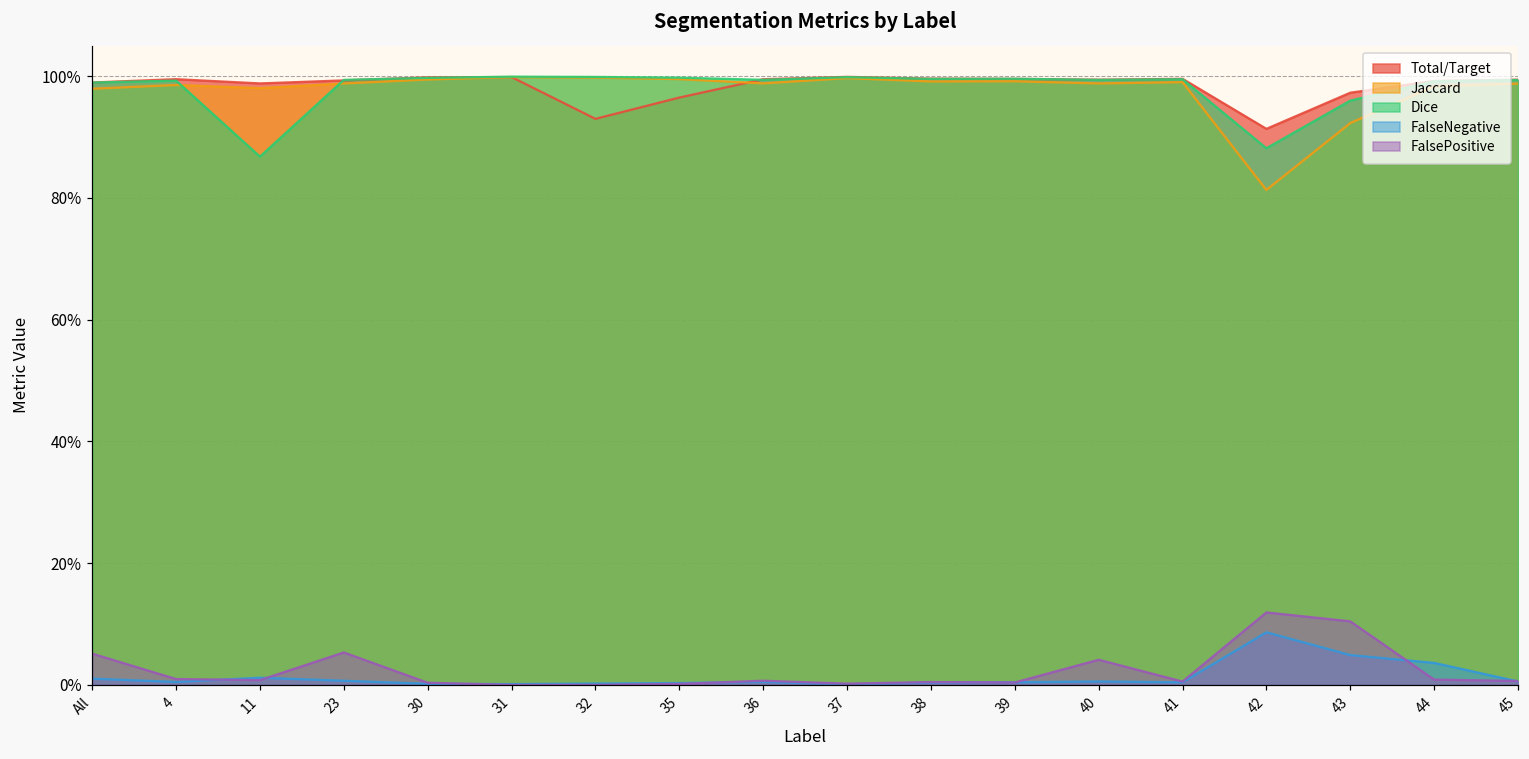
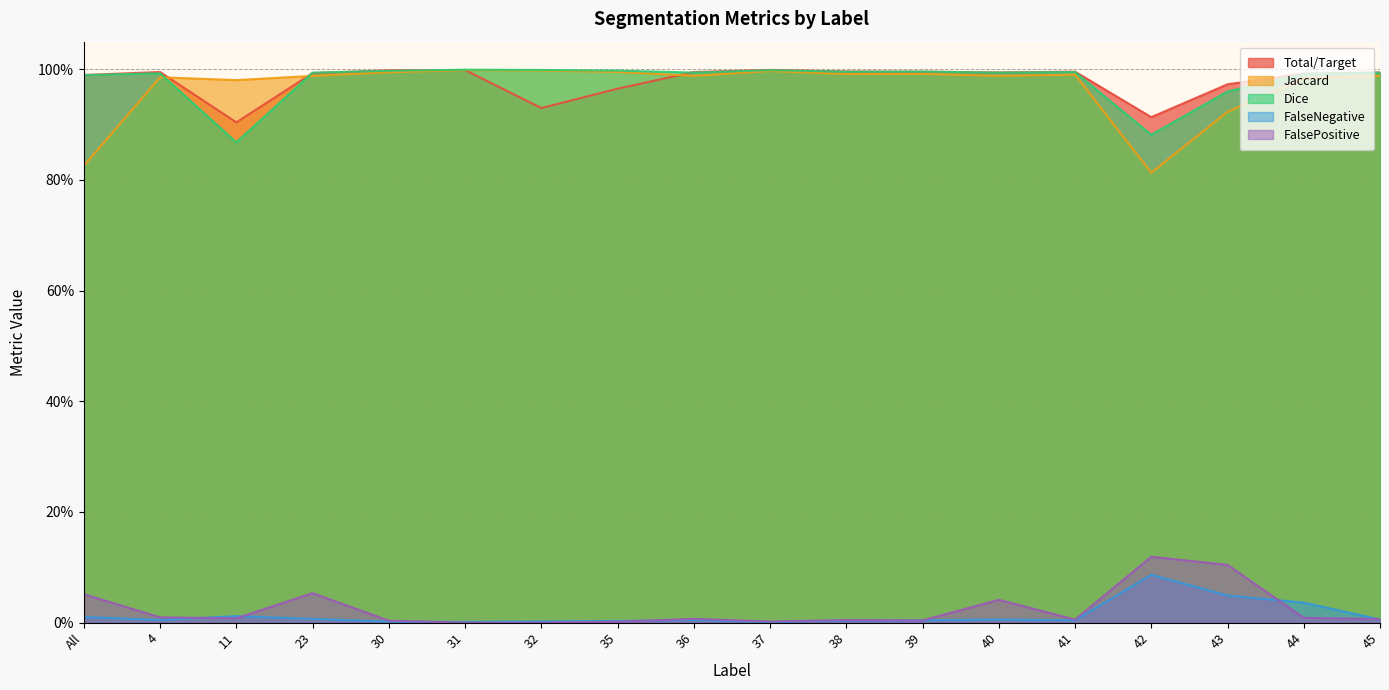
Jaccard, All: 98% -> 83%
Total/Target, 11: 99% -> 90%
